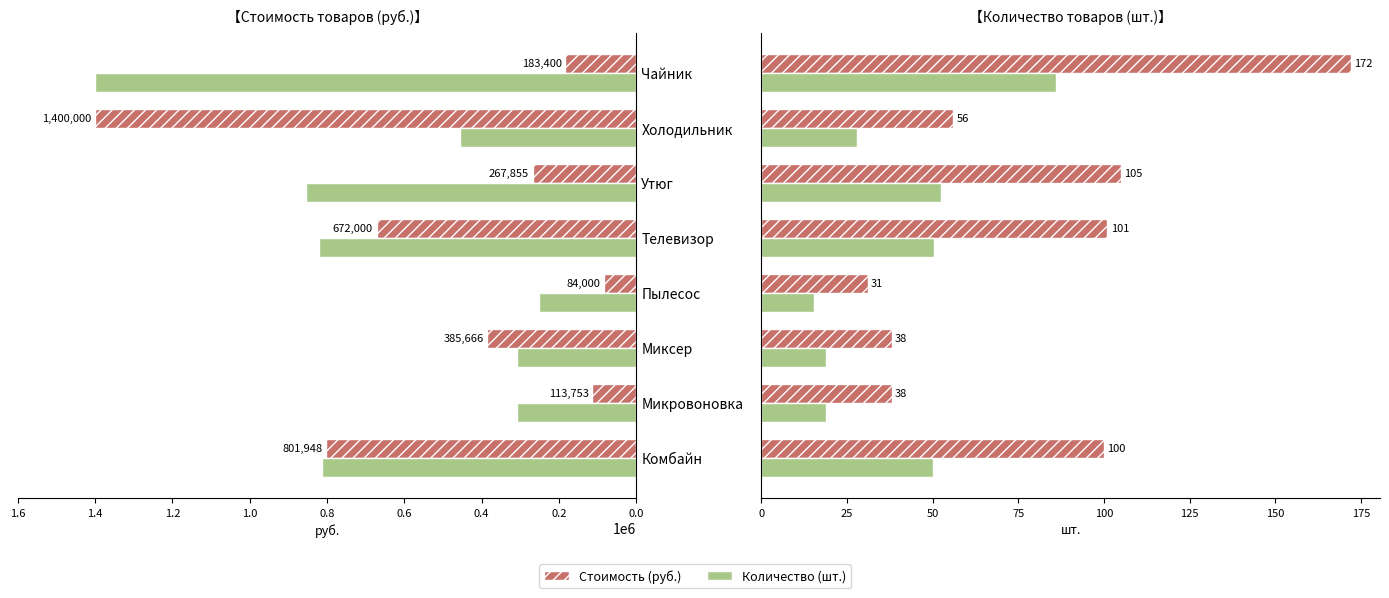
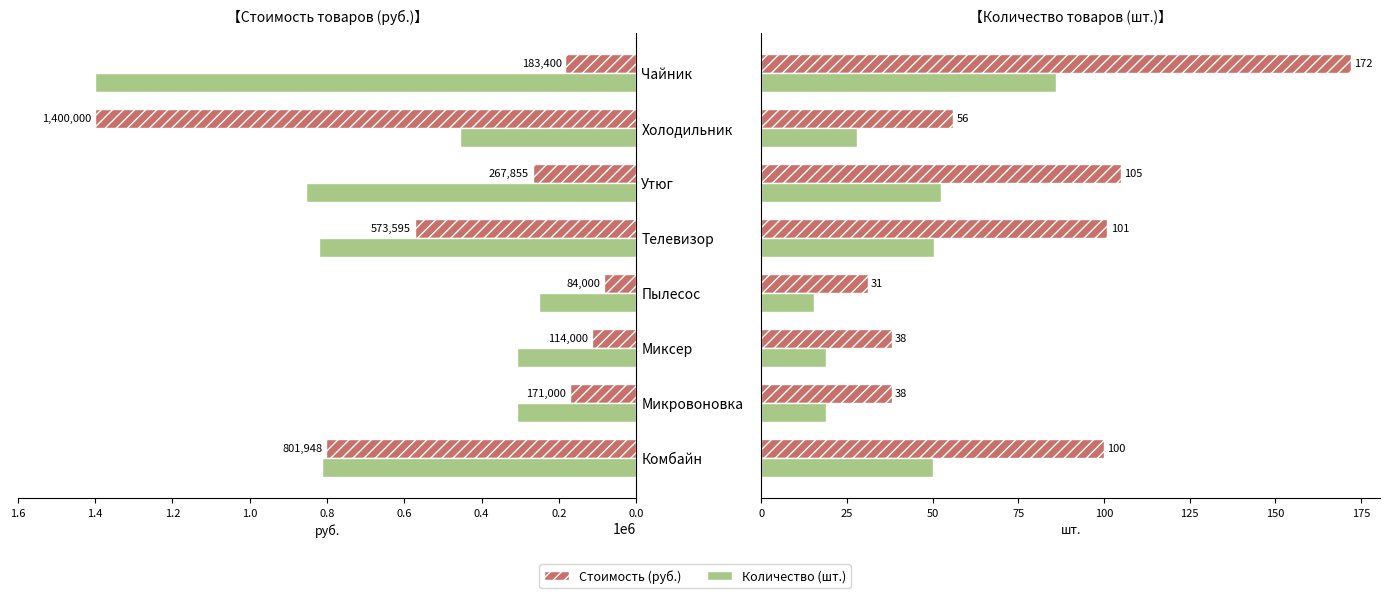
【Стоимость товаров (руб.)】, Стоимость (руб.), Телевизор: 672,000 -> 573,595
【Стоимость товаров (руб.)】, Стоимость (руб.), Миксер: 385,666 -> 114,000
【Стоимость товаров (руб.)】, Стоимость (руб.), Микровоновка: 113,753 -> 171,000
